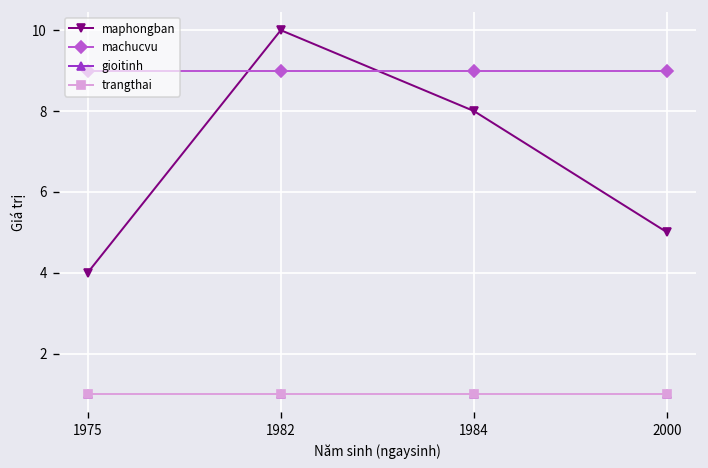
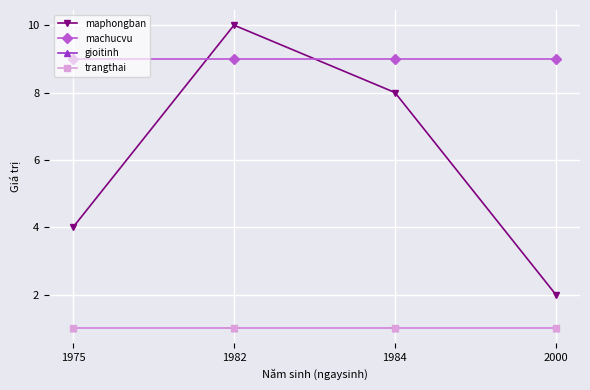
maphongban, 2000: 5 -> 2
